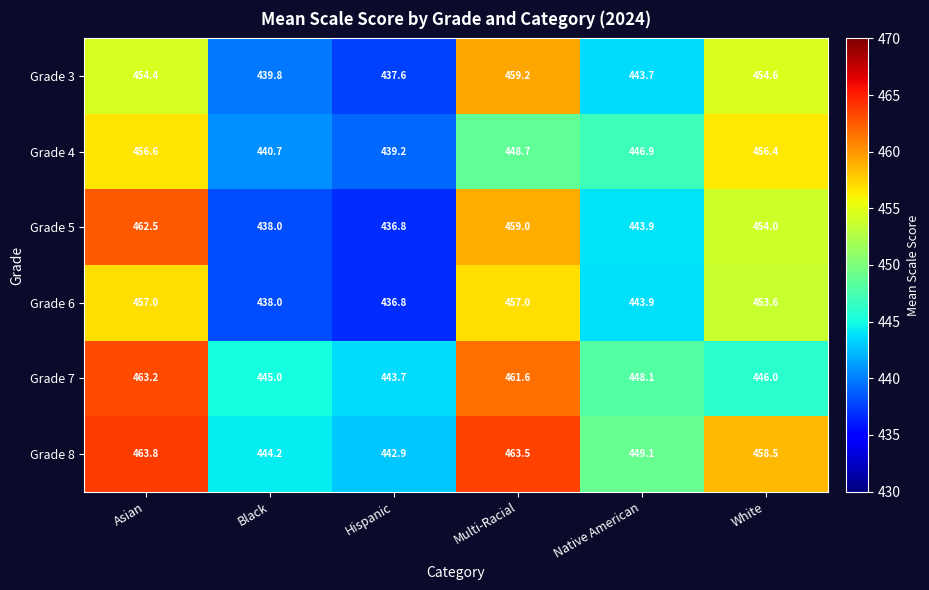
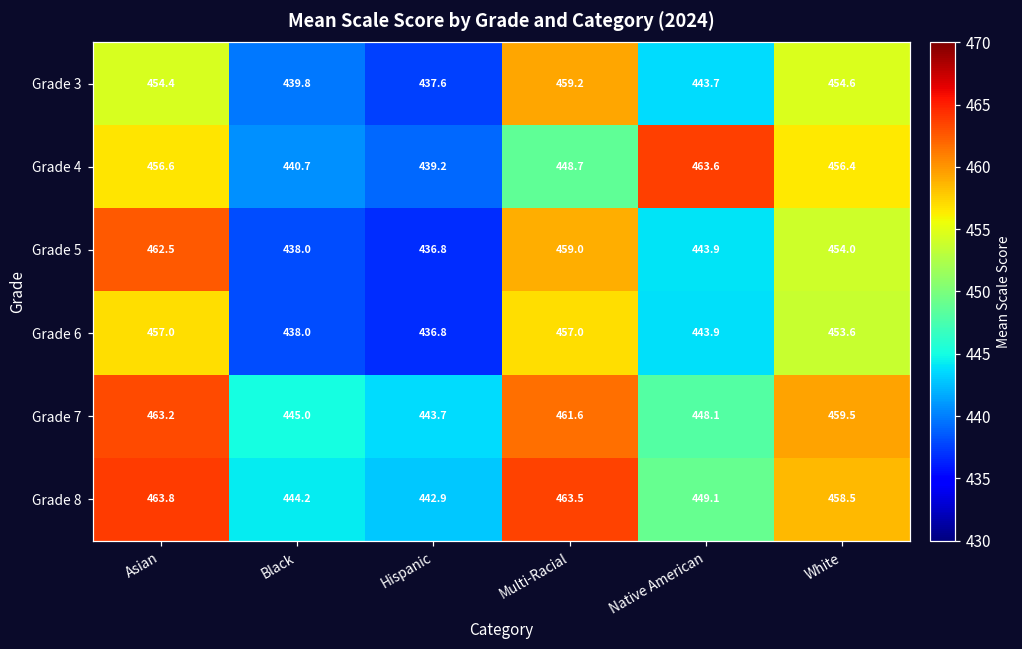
Grade 4, Native American: 446.9 -> 463.6
Grade 7, White: 446.0 -> 459.5
